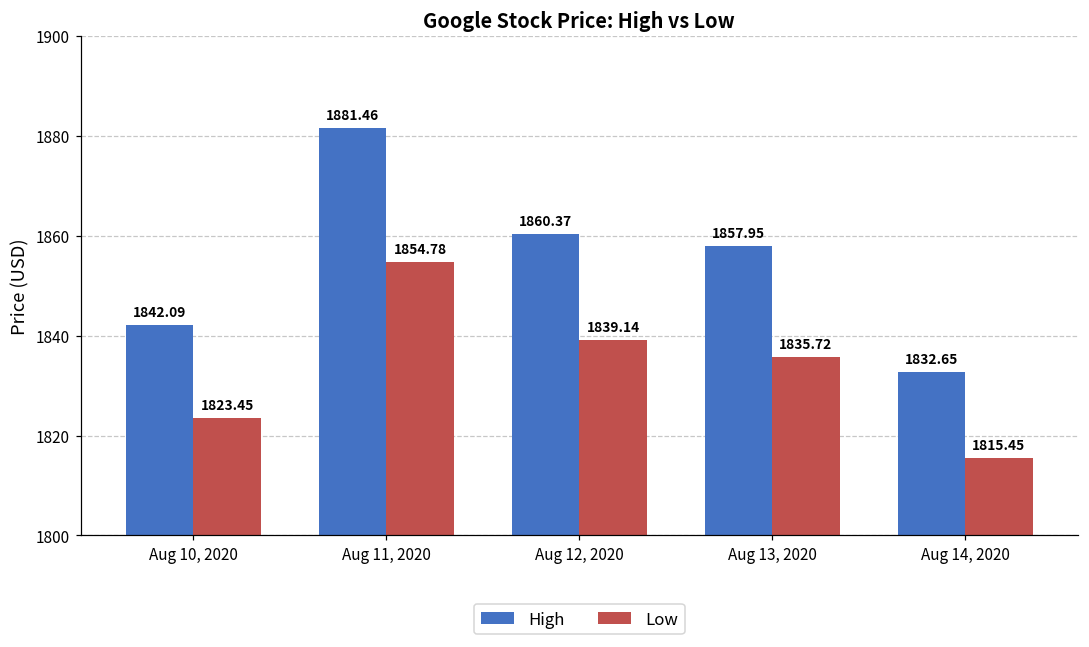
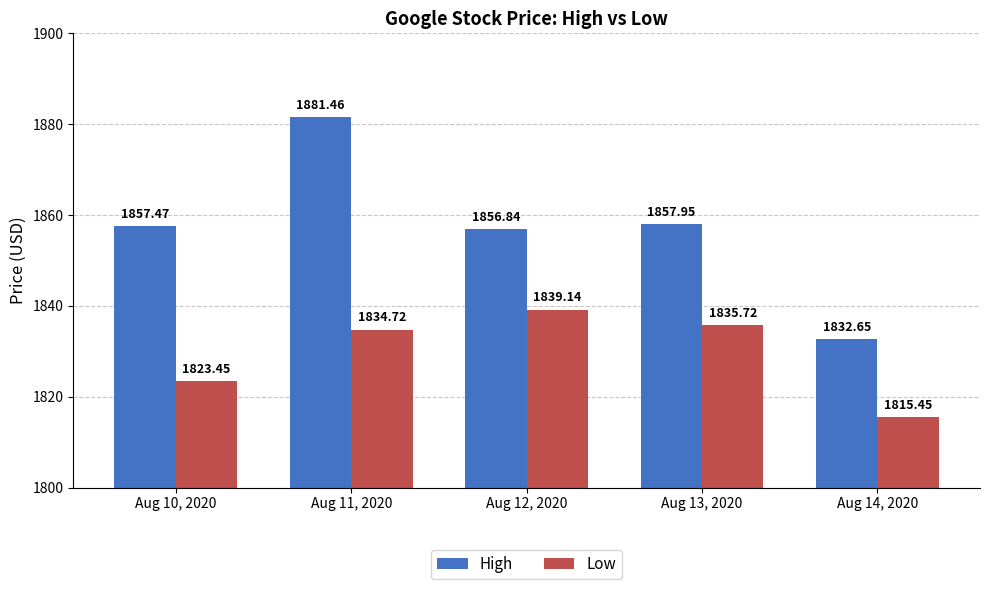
High, Aug 10, 2020: 1842.09 -> 1857.47
Low, Aug 11, 2020: 1854.78 -> 1834.72
High, Aug 12, 2020: 1860.37 -> 1856.84
